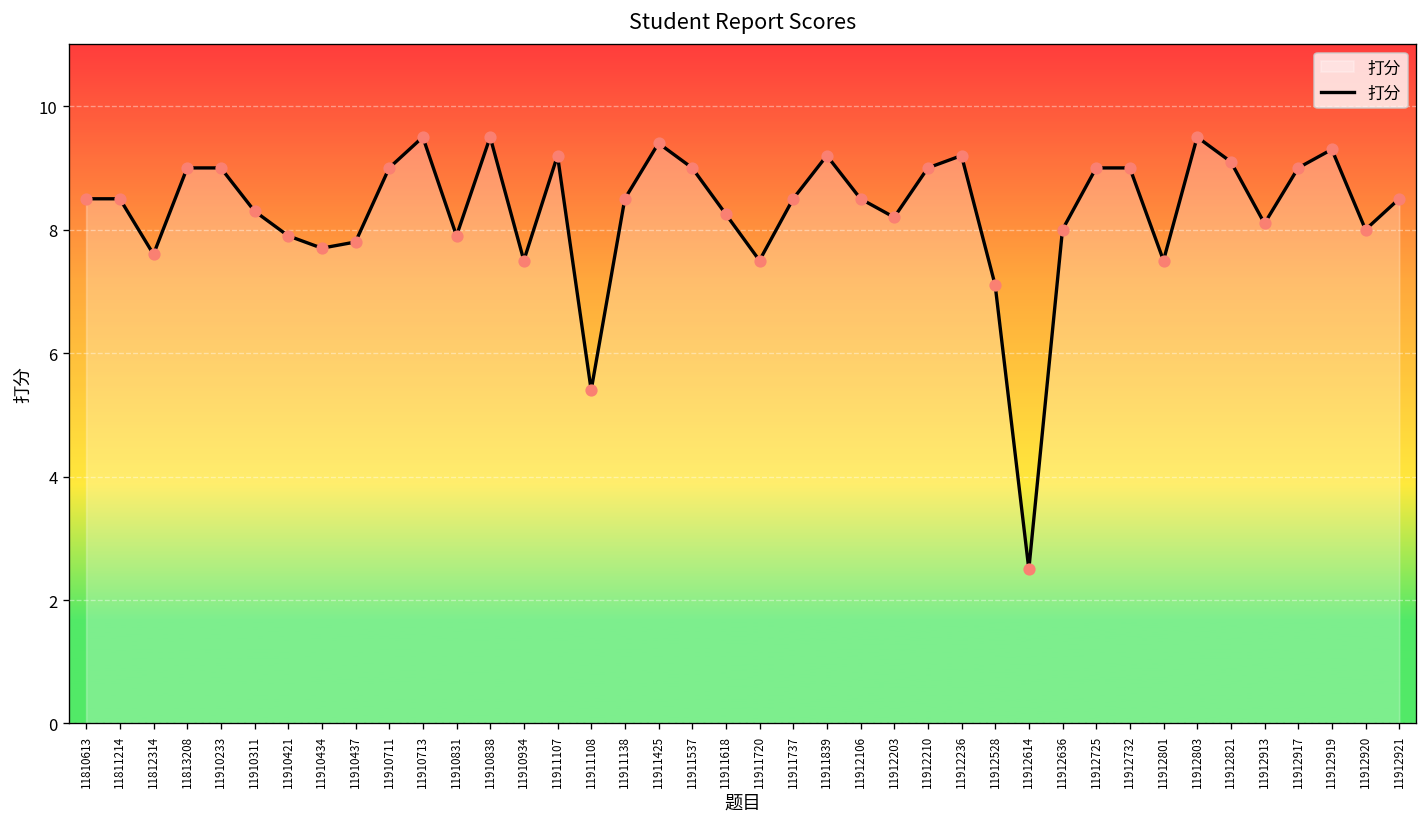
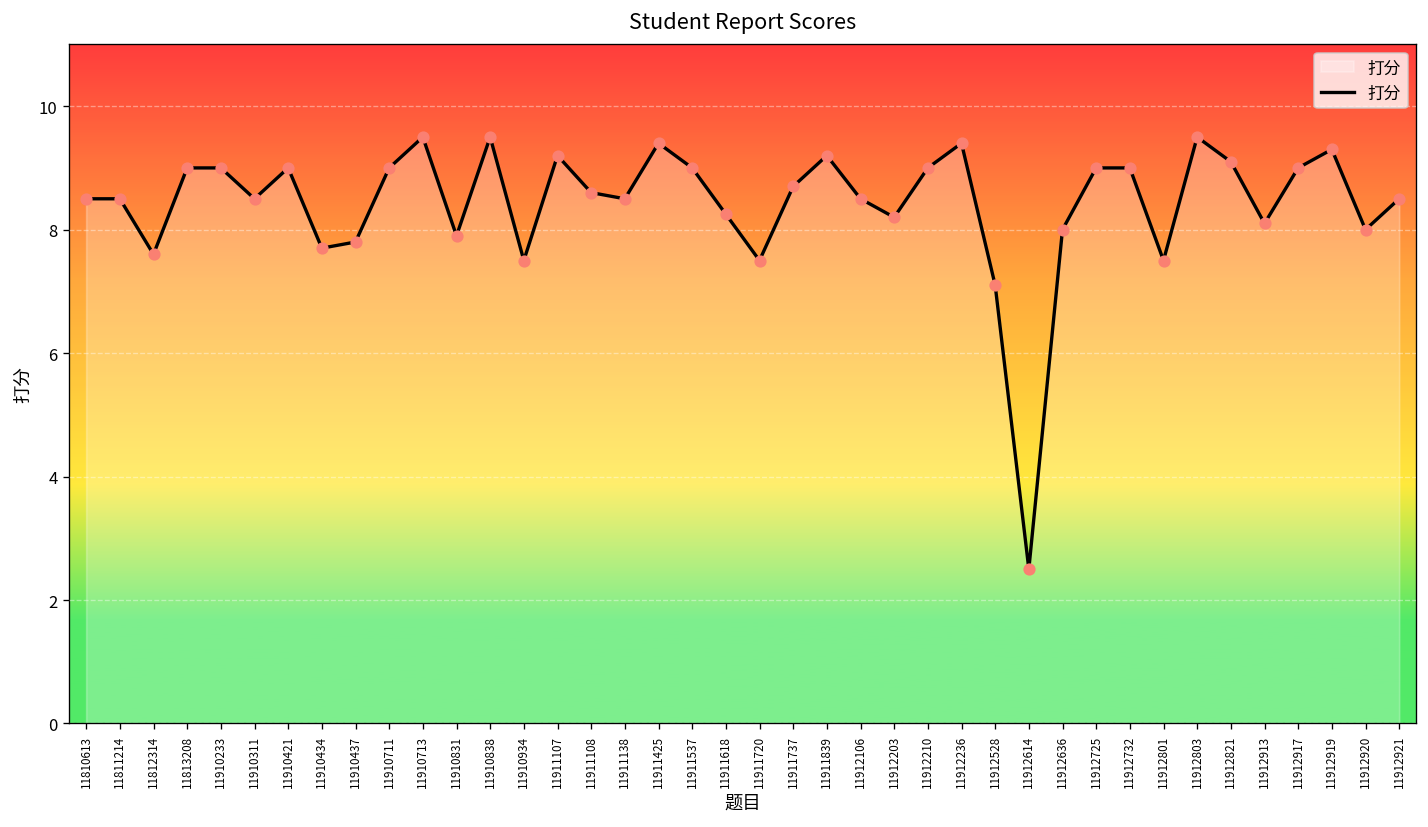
11910311: 8.3 -> 8.5
11910421: 7.9 -> 9.0
11911108: 5.4 -> 8.6
11911737: 8.5 -> 8.7
11912236: 9.2 -> 9.4
